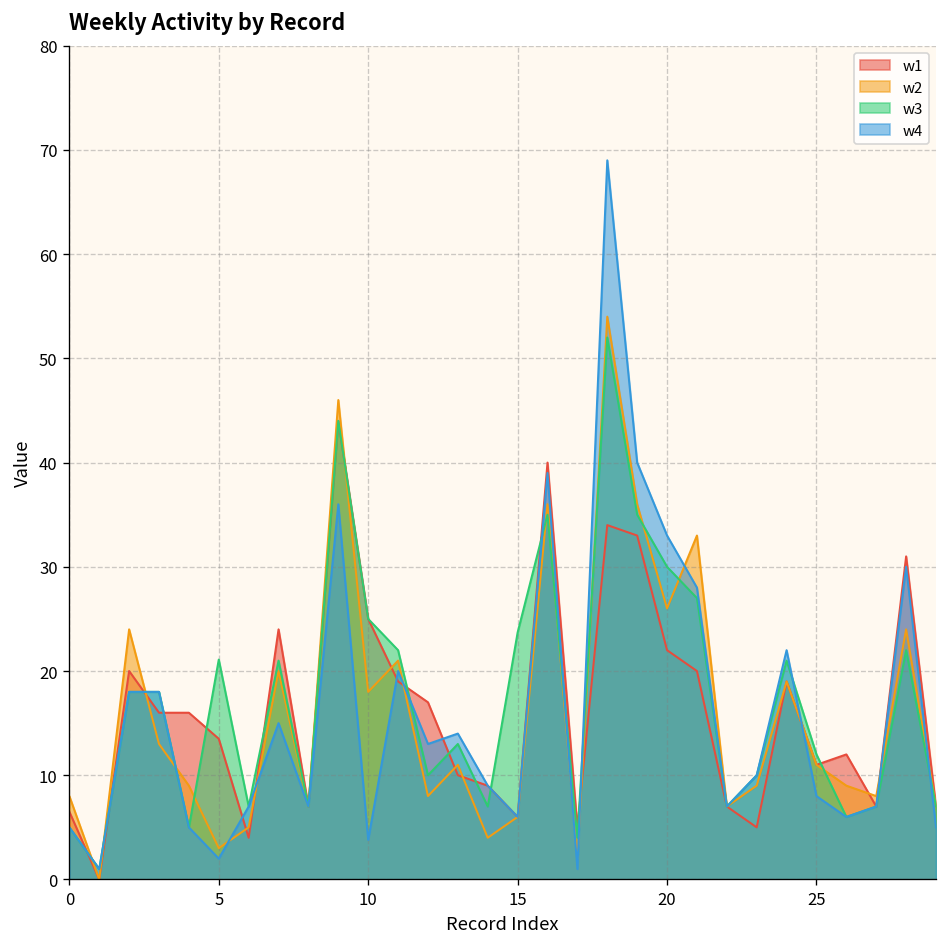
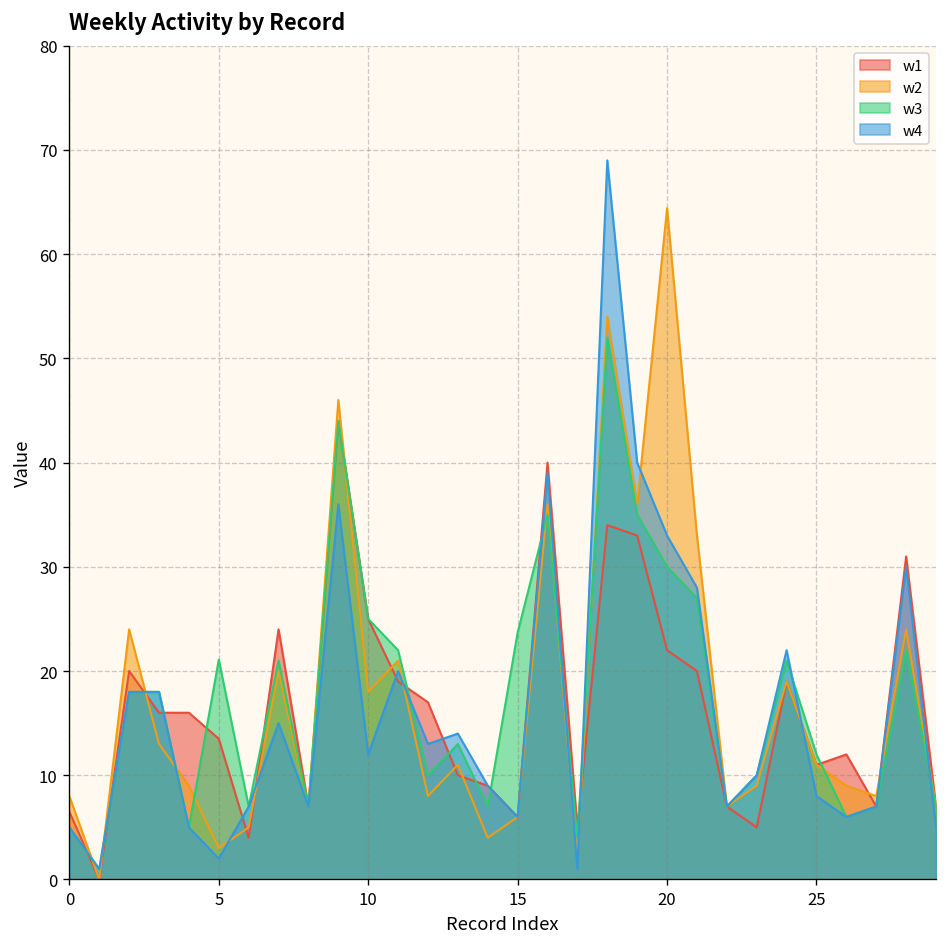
w4, 10: 4 -> 12
w2, 20: 26 -> 64
